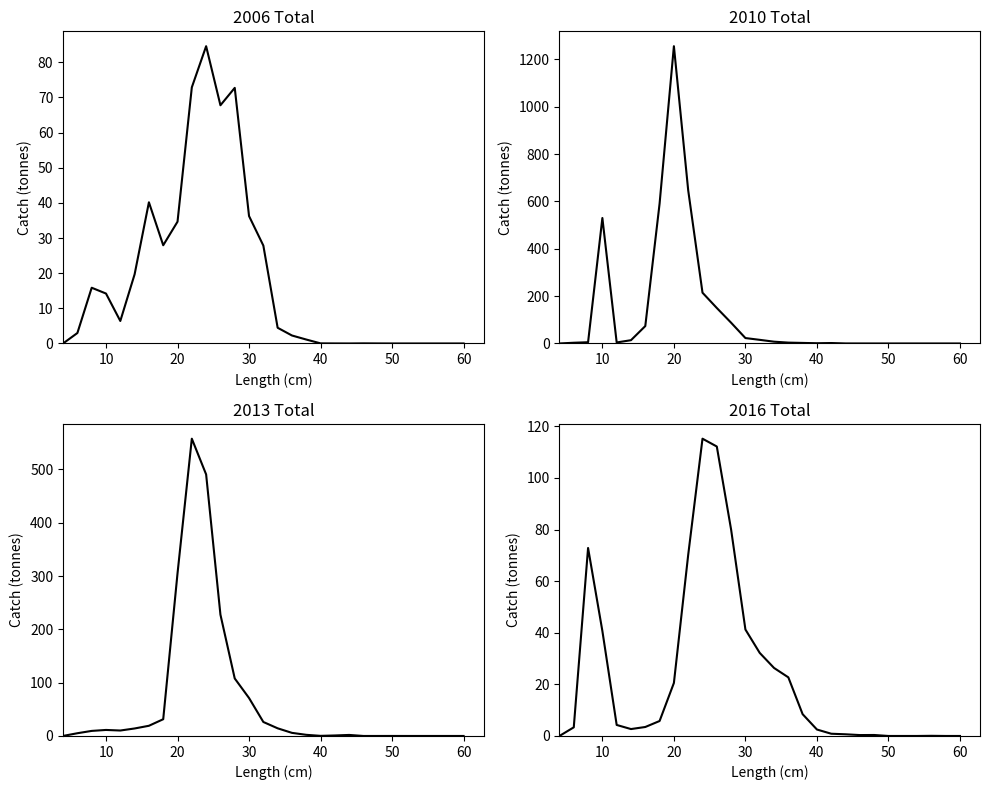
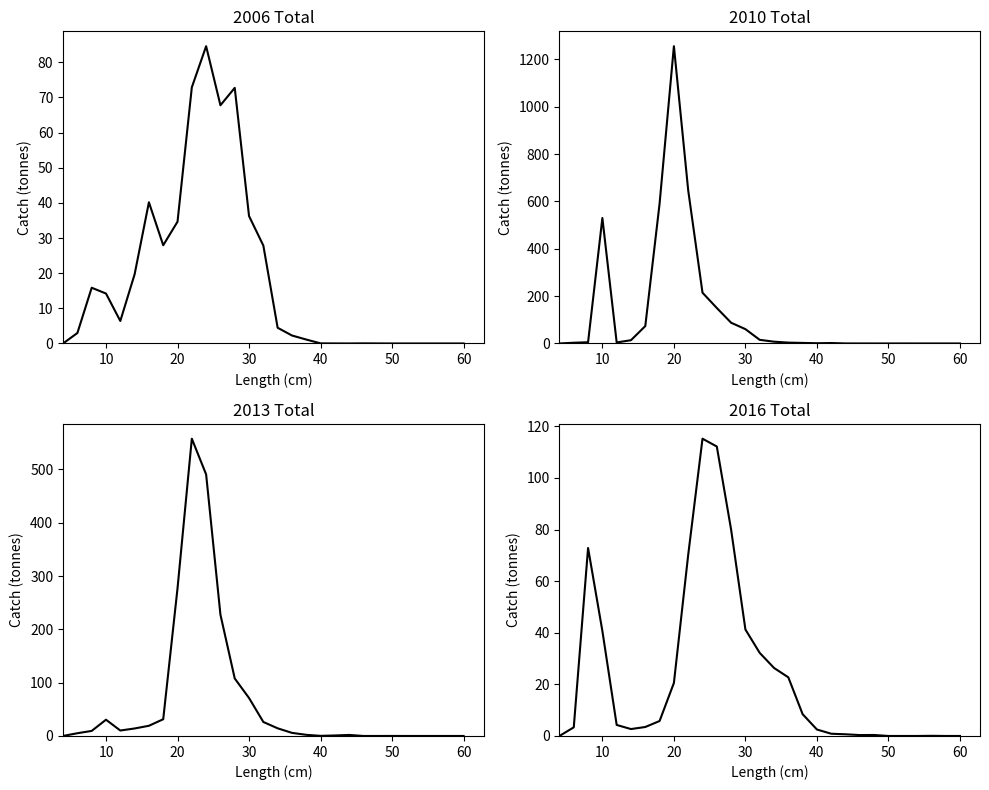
2010 Total, 30: 20 -> 60
2013 Total, 10: 10 -> 30
2013 Total, 20: 310 -> 280
